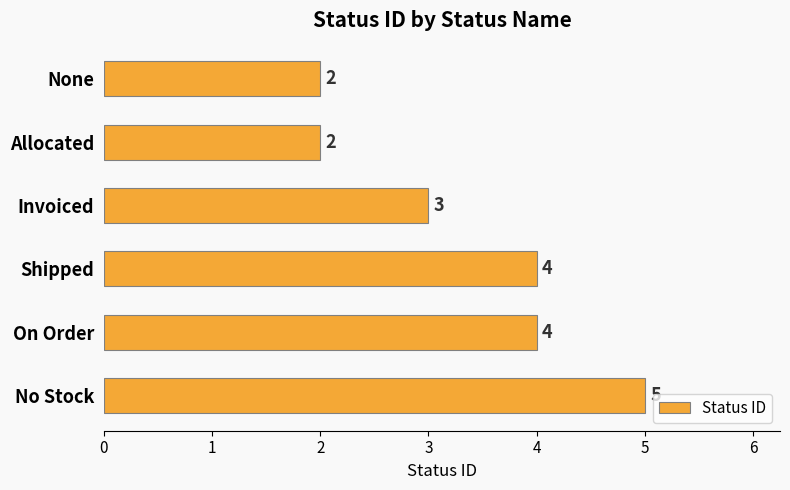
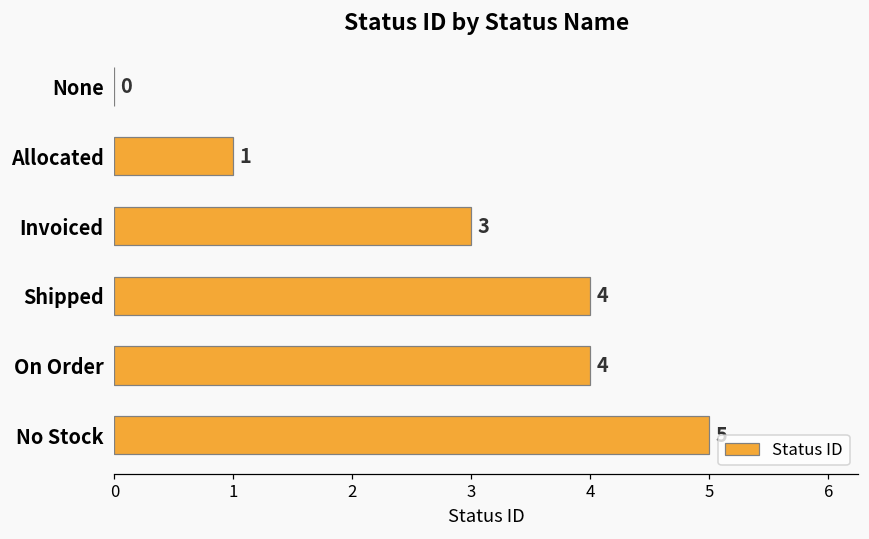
None: 2 -> 0
Allocated: 2 -> 1
